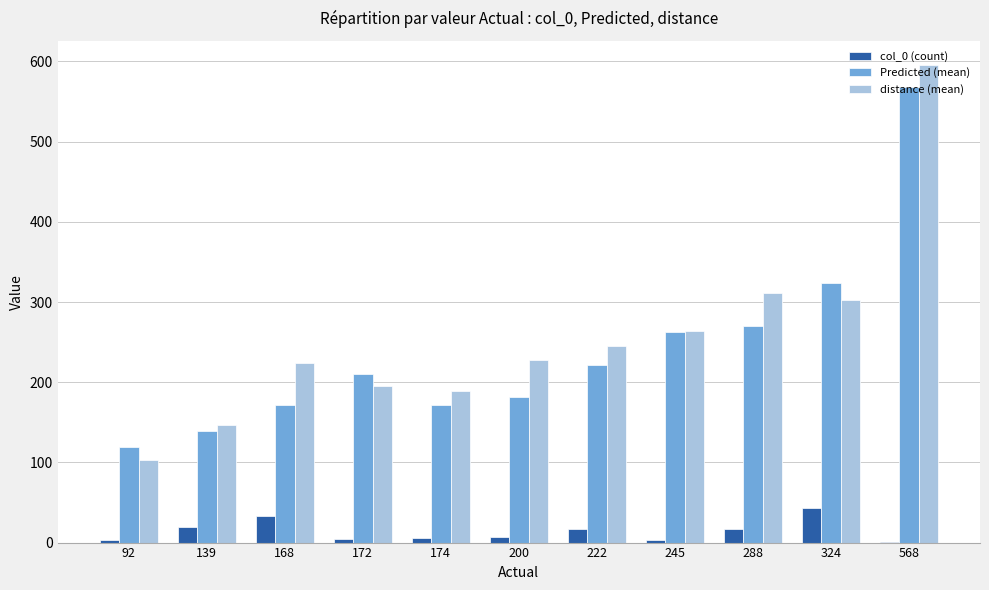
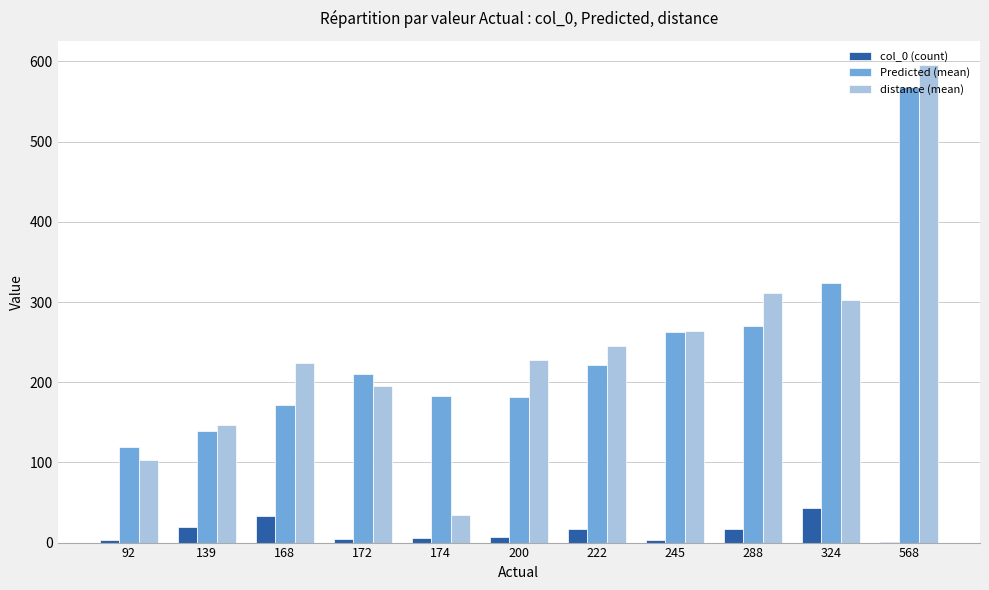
Predicted (mean), 174: 170 -> 180
distance (mean), 174: 190 -> 30
